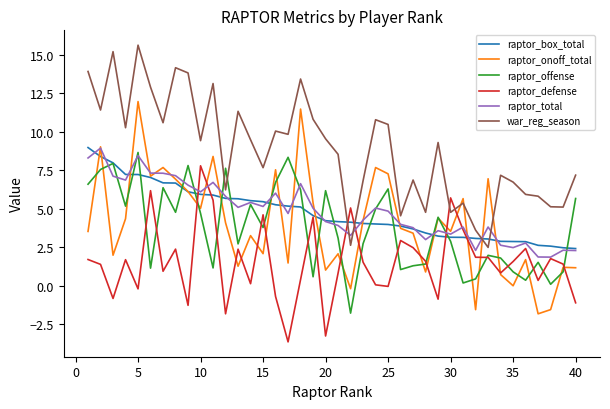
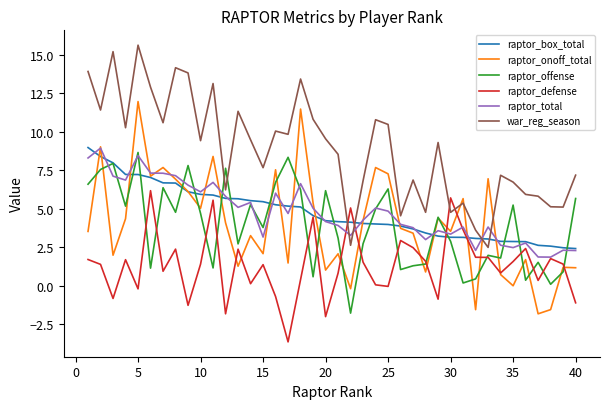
raptor_defense, 10: 7.8 -> 1.4
raptor_defense, 15: 4.6 -> 1.4
raptor_total, 15: 5.1 -> 3.2
raptor_defense, 20: -3.3 -> -2.0
raptor_offense, 35: 0.9 -> 5.2
